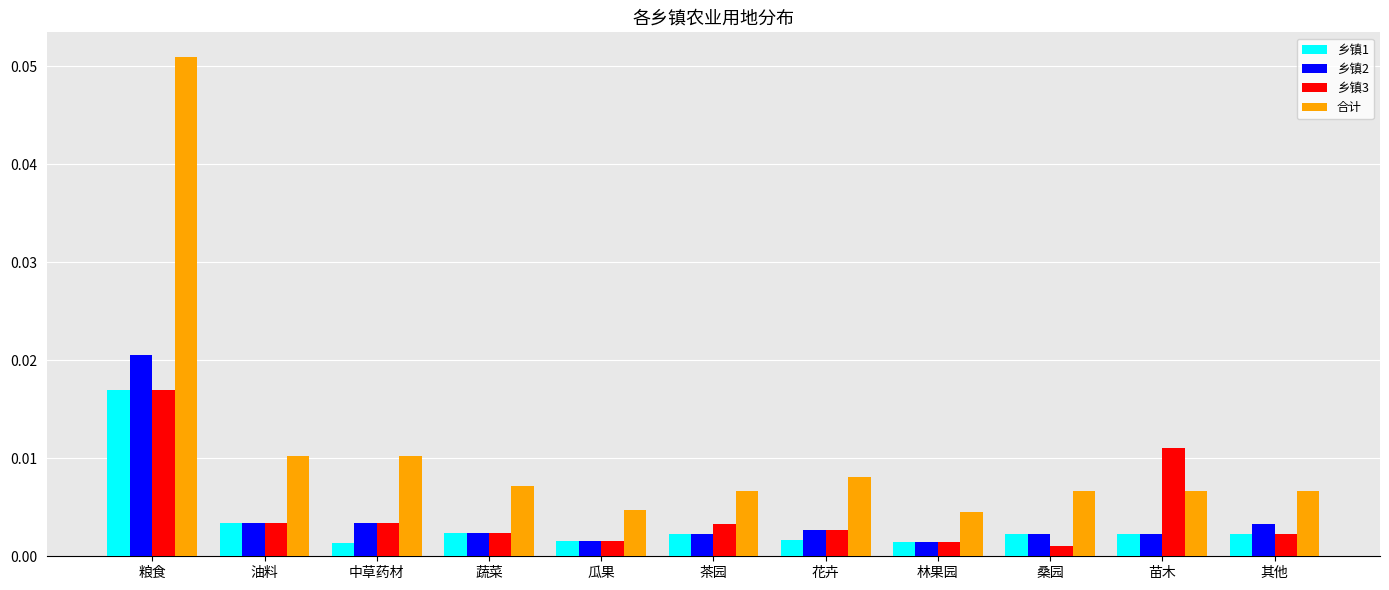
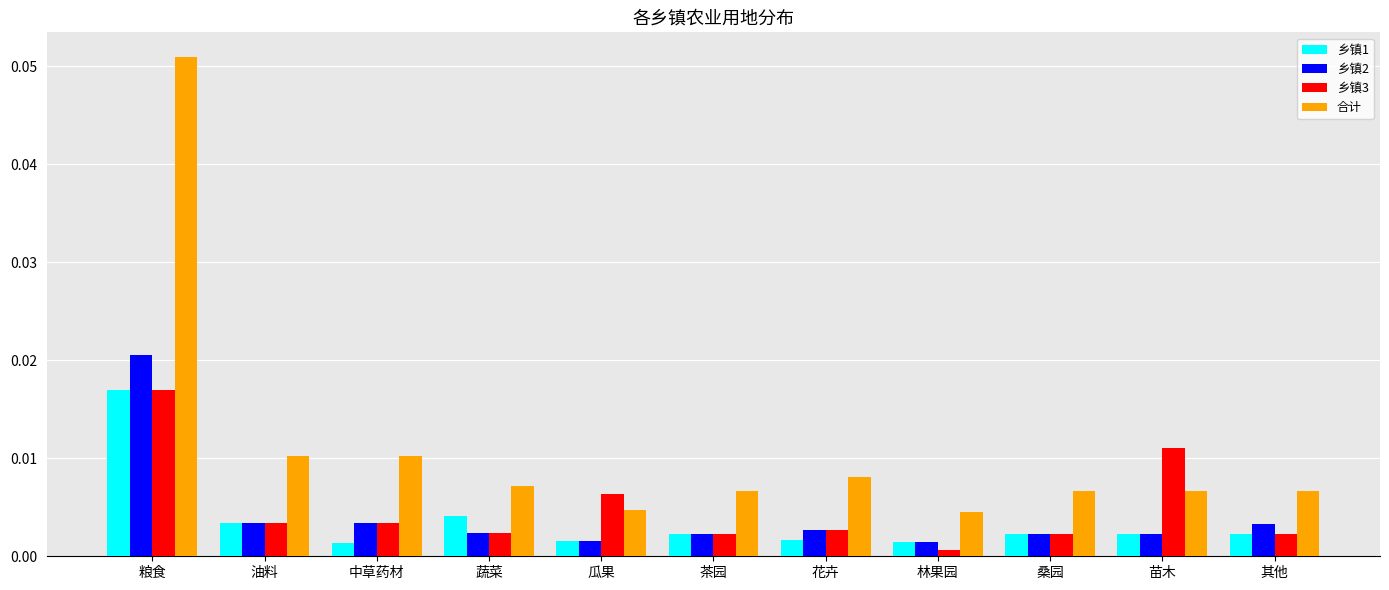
乡镇1, 蔬菜: 0.002 -> 0.004
乡镇3, 瓜果: 0.002 -> 0.006
乡镇3, 茶园: 0.003 -> 0.002
乡镇3, 林果园: 0.0015 -> 0.0006
乡镇3, 桑园: 0.001 -> 0.002
